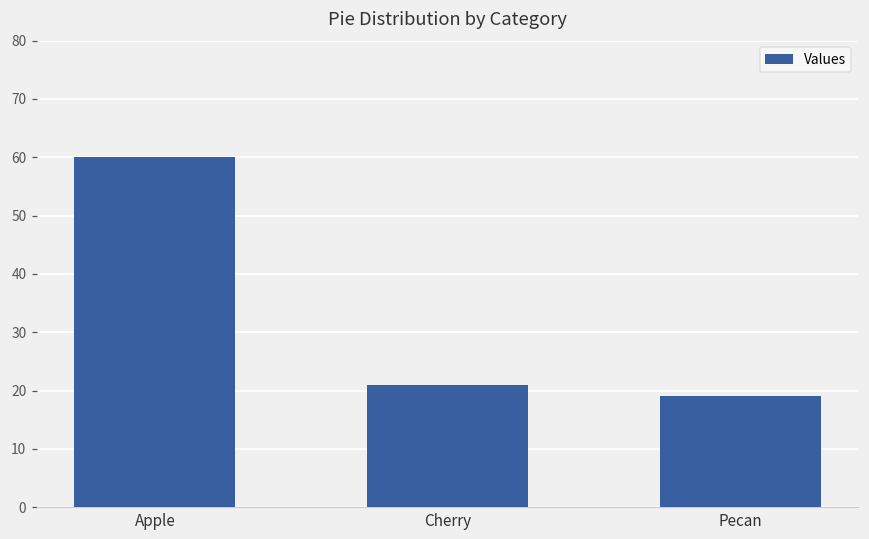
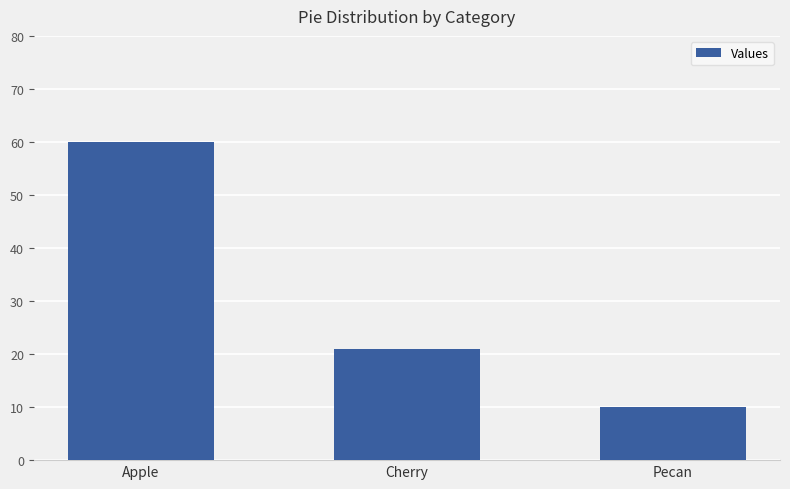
Pecan: 19 -> 10
